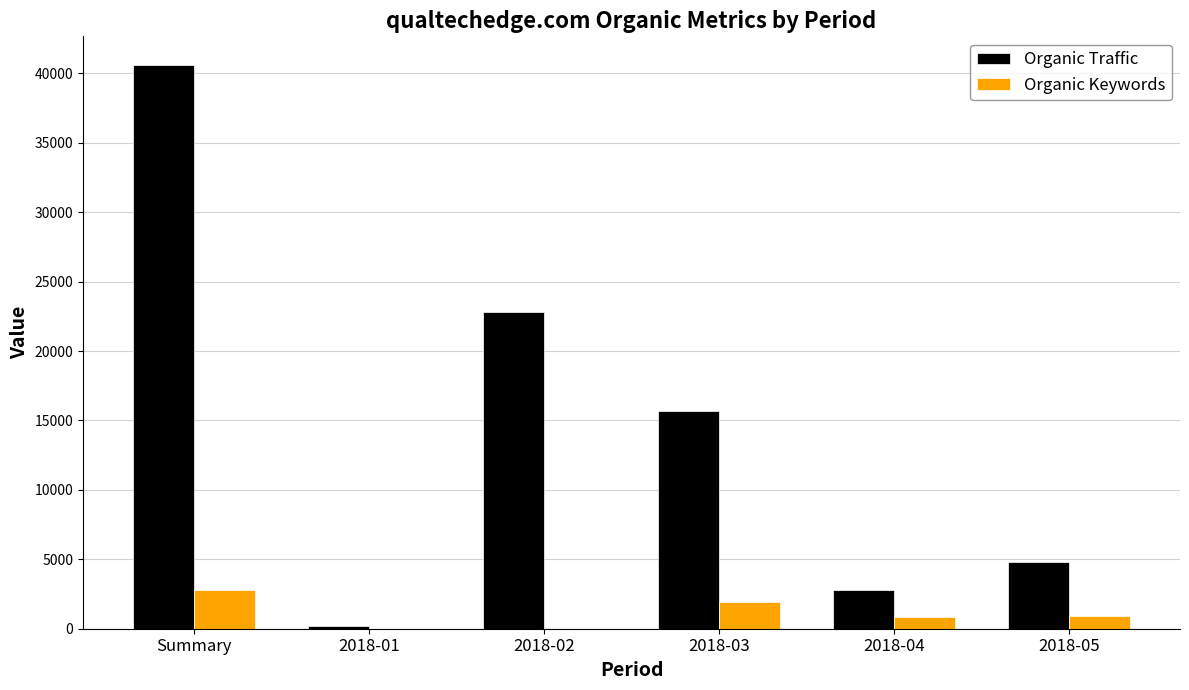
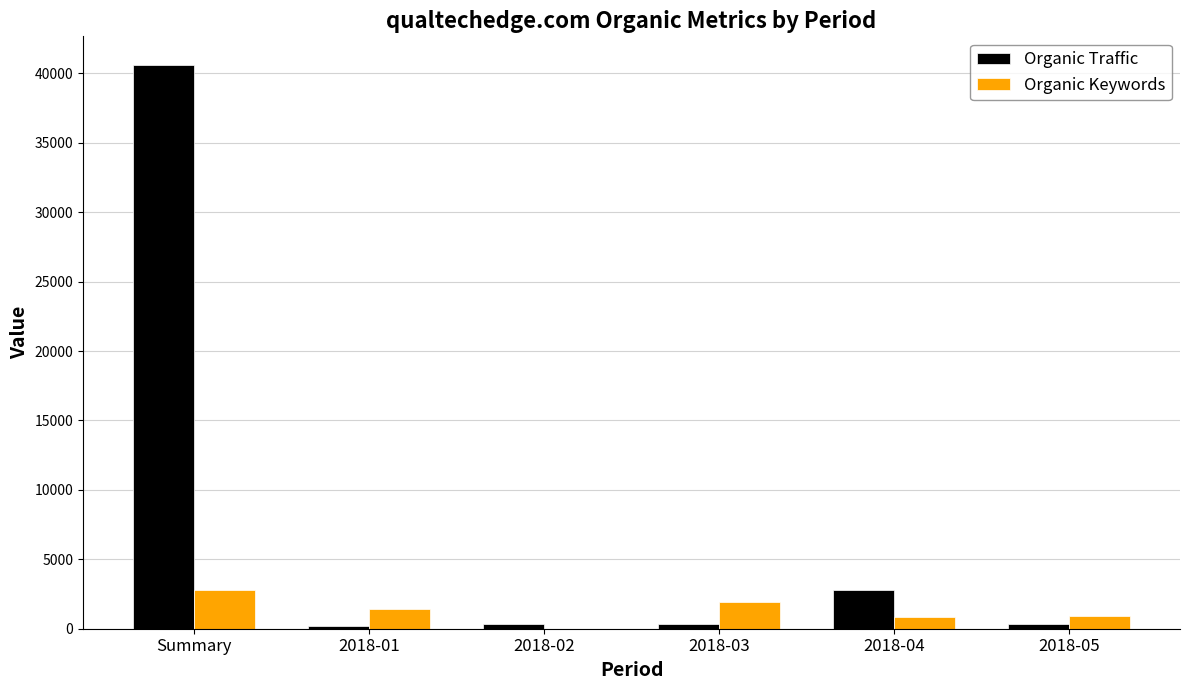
Organic Keywords, 2018-01: 0 -> 1400
Organic Traffic, 2018-02: 22800 -> 300
Organic Traffic, 2018-03: 15700 -> 300
Organic Traffic, 2018-05: 4800 -> 300
